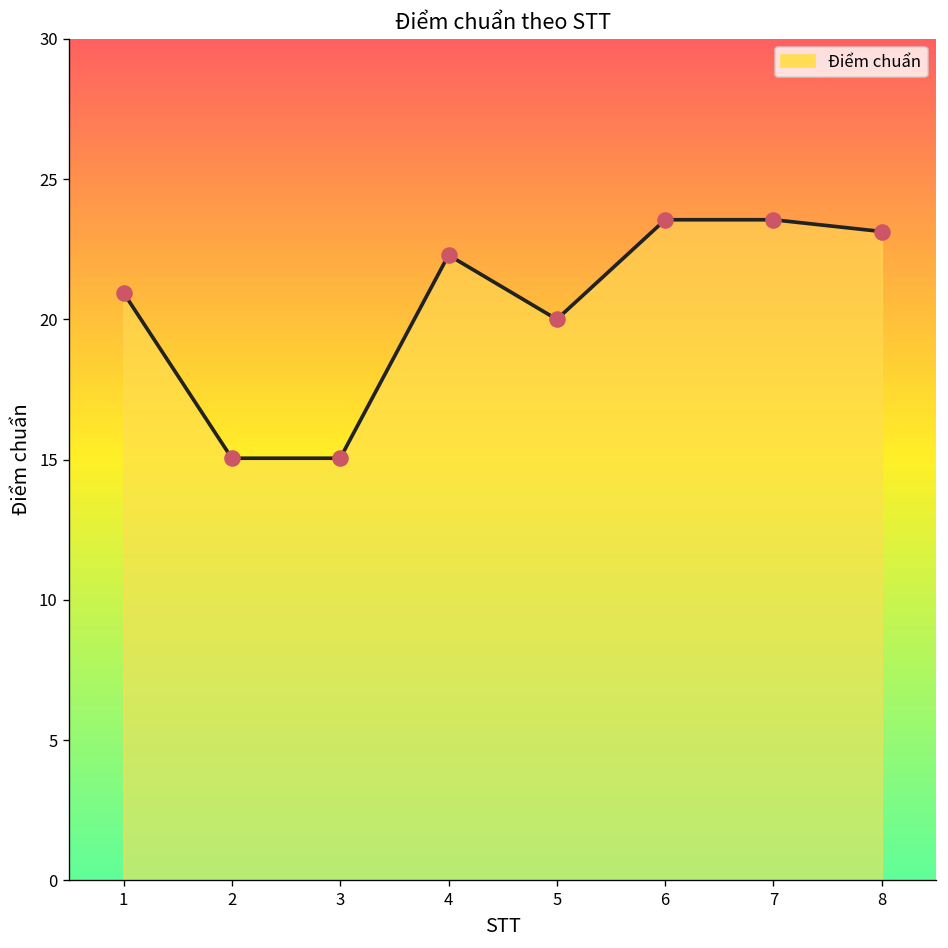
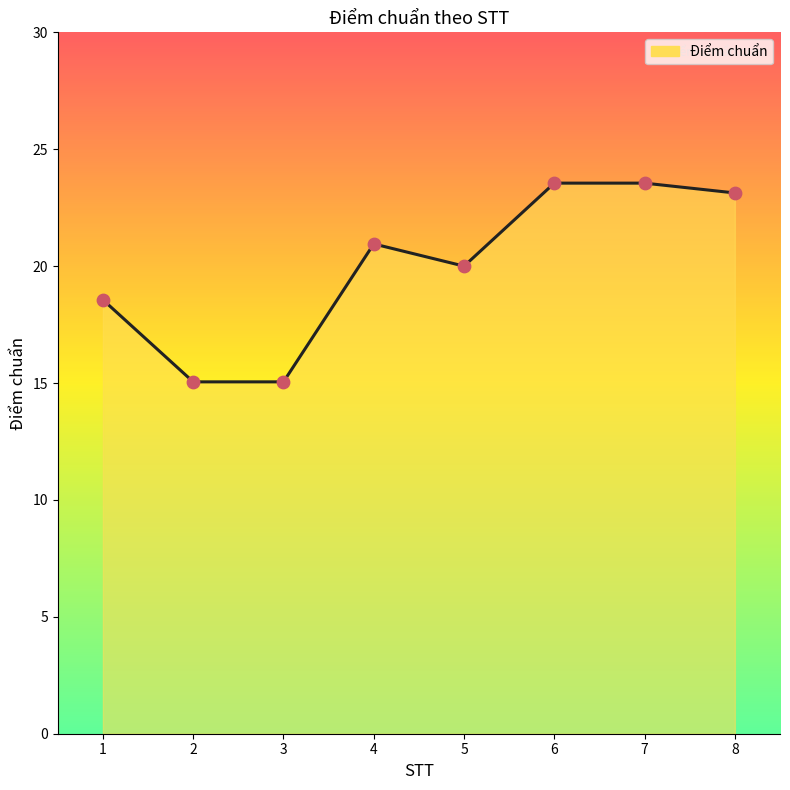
1: 21.0 -> 18.6
4: 22.3 -> 21.0
